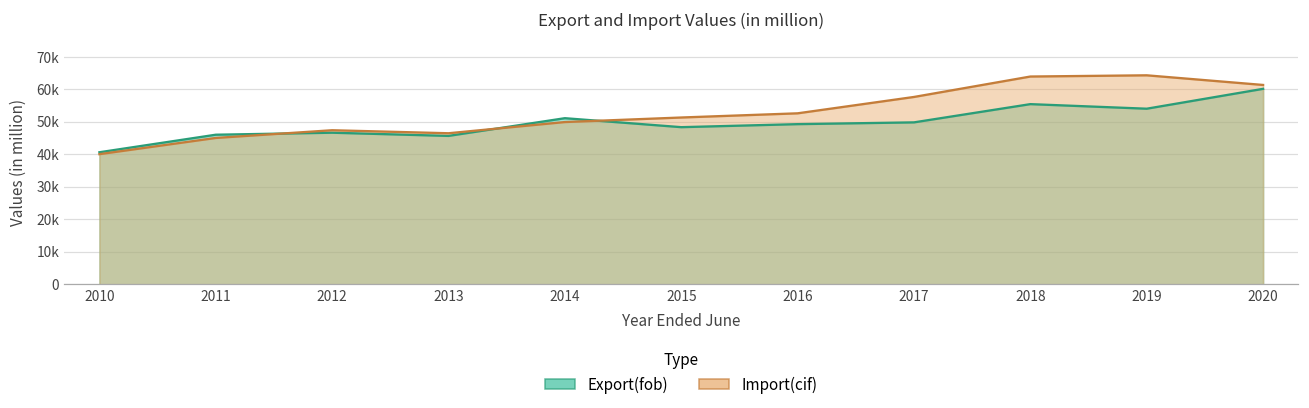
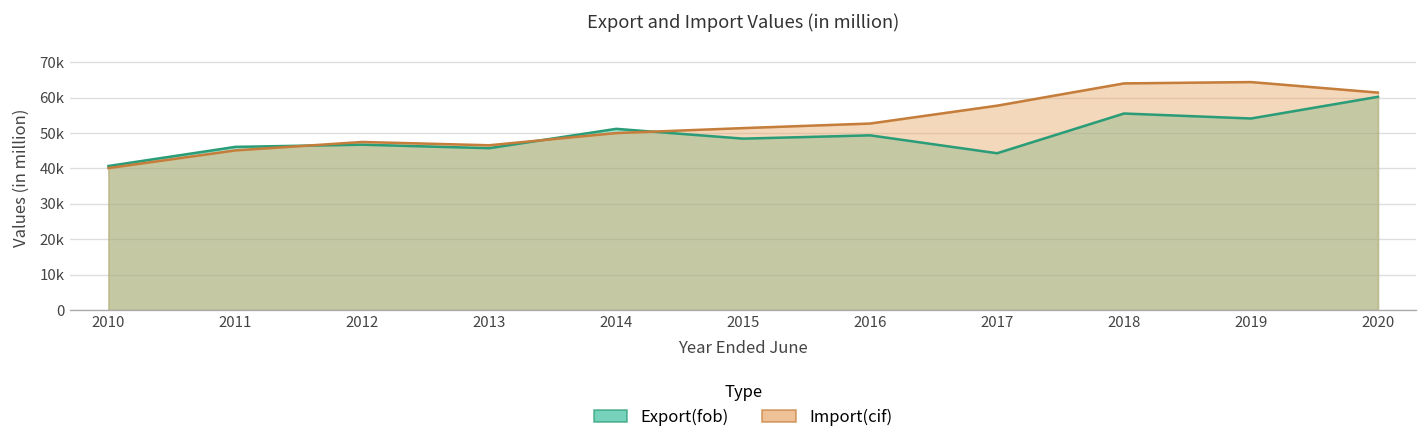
Export(fob), 2017: 50000 -> 44000
